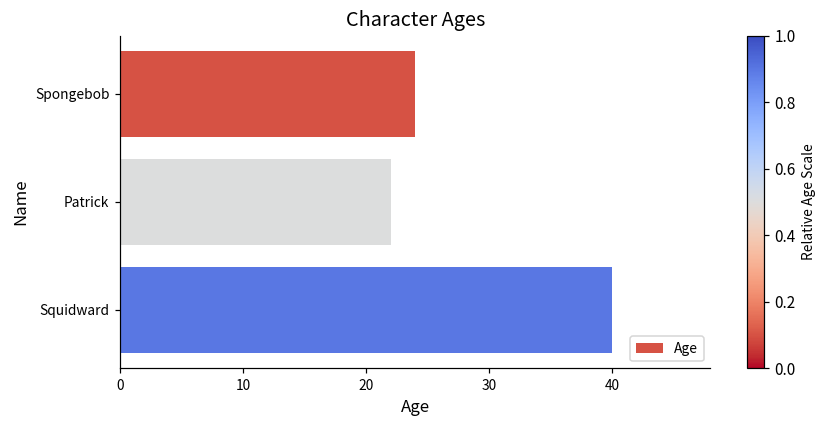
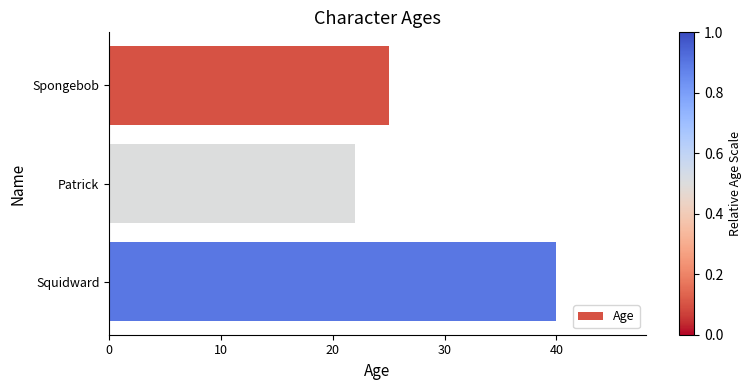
Spongebob: 24 -> 25
